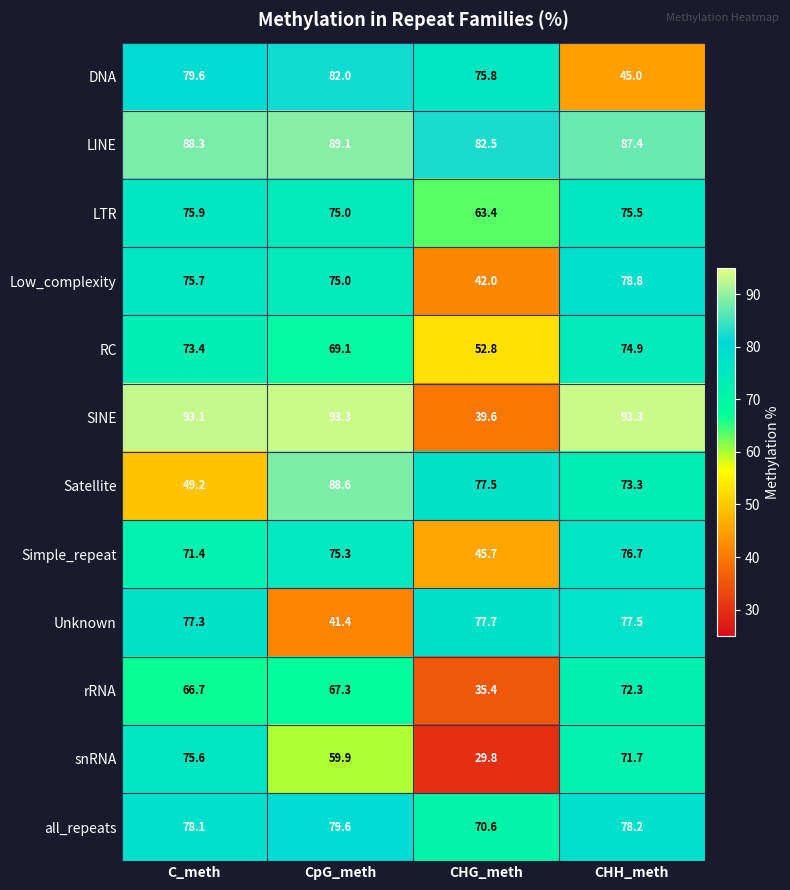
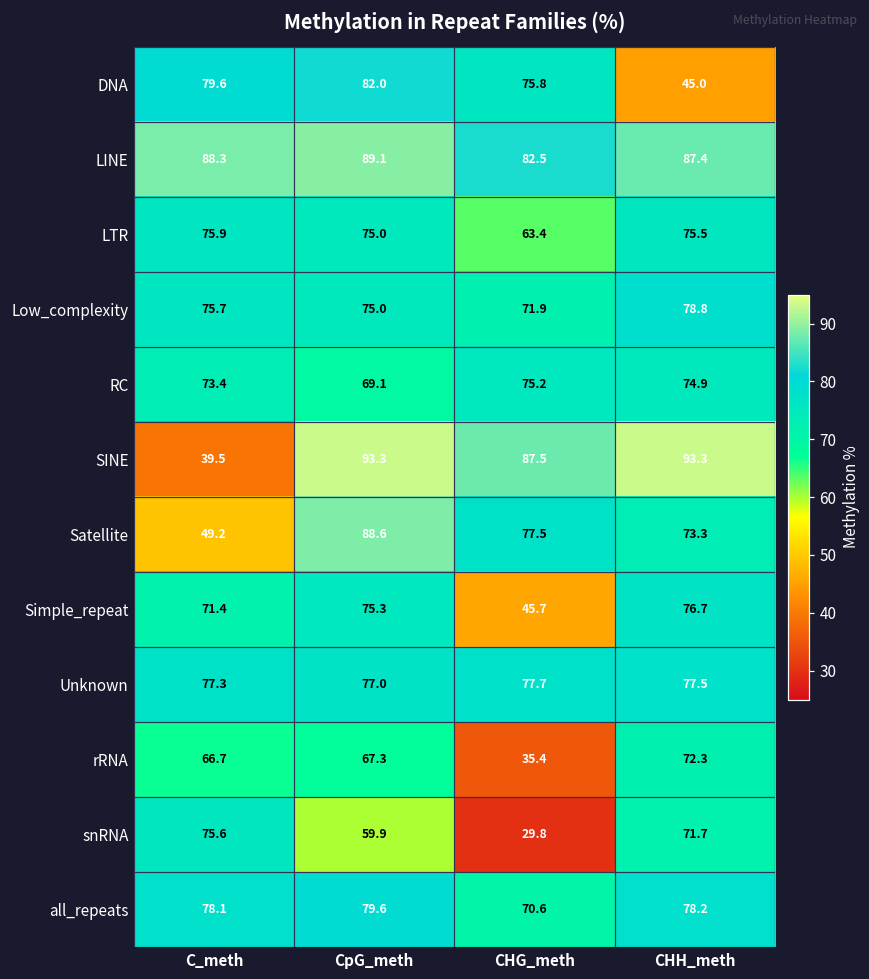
Low_complexity, CHG_meth: 42.0 -> 71.9
RC, CHG_meth: 52.8 -> 75.2
SINE, C_meth: 93.1 -> 39.5
SINE, CHG_meth: 39.6 -> 87.5
Unknown, CpG_meth: 41.4 -> 77.0
